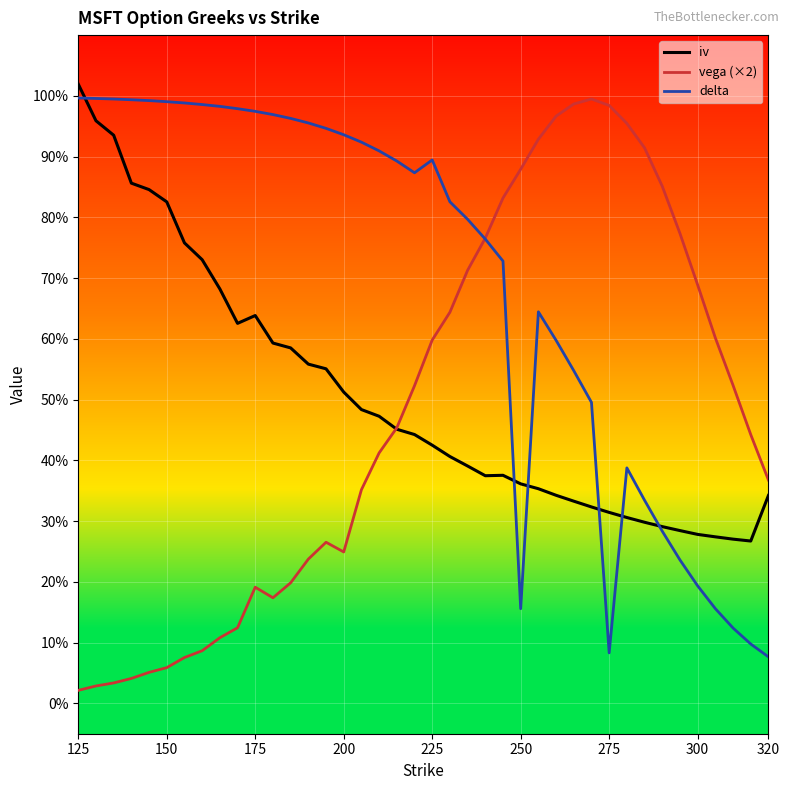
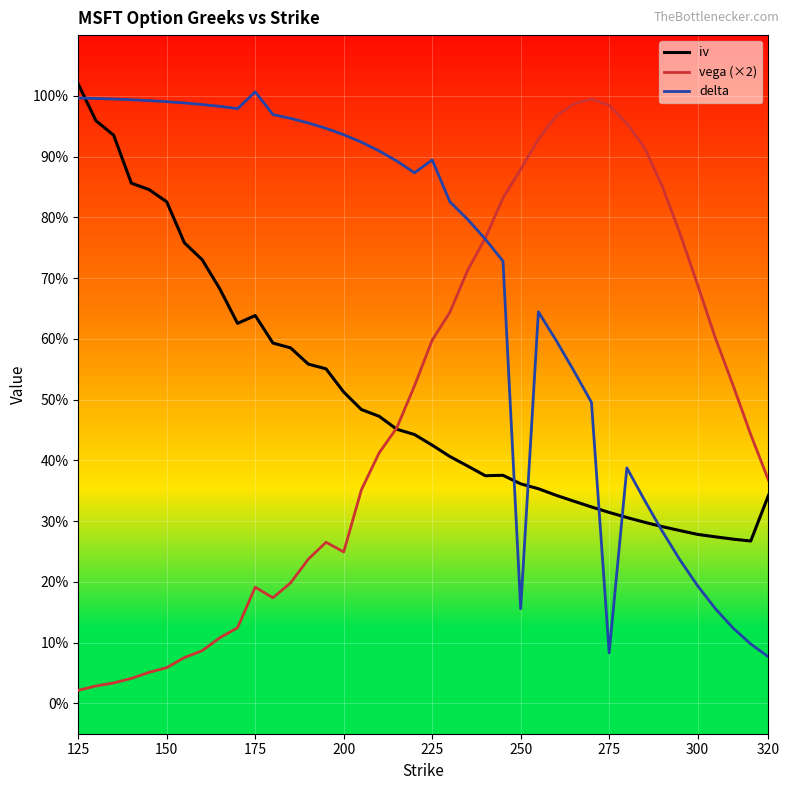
delta, 175: 97% -> 101%
